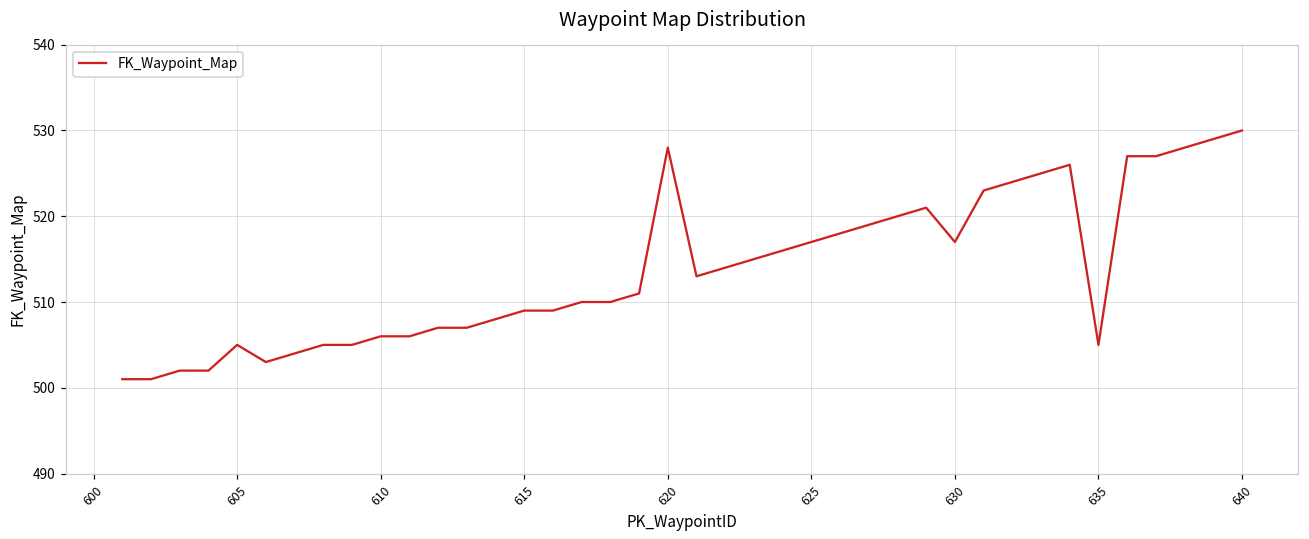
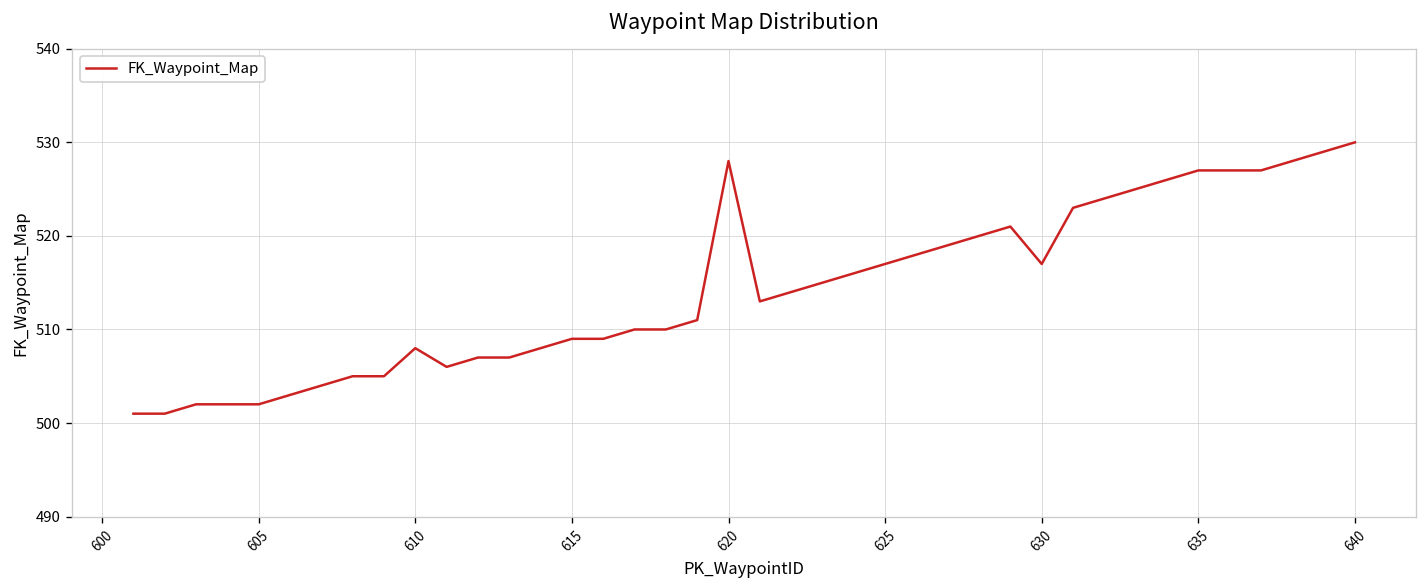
605: 505 -> 502
610: 506 -> 508
635: 505 -> 527
